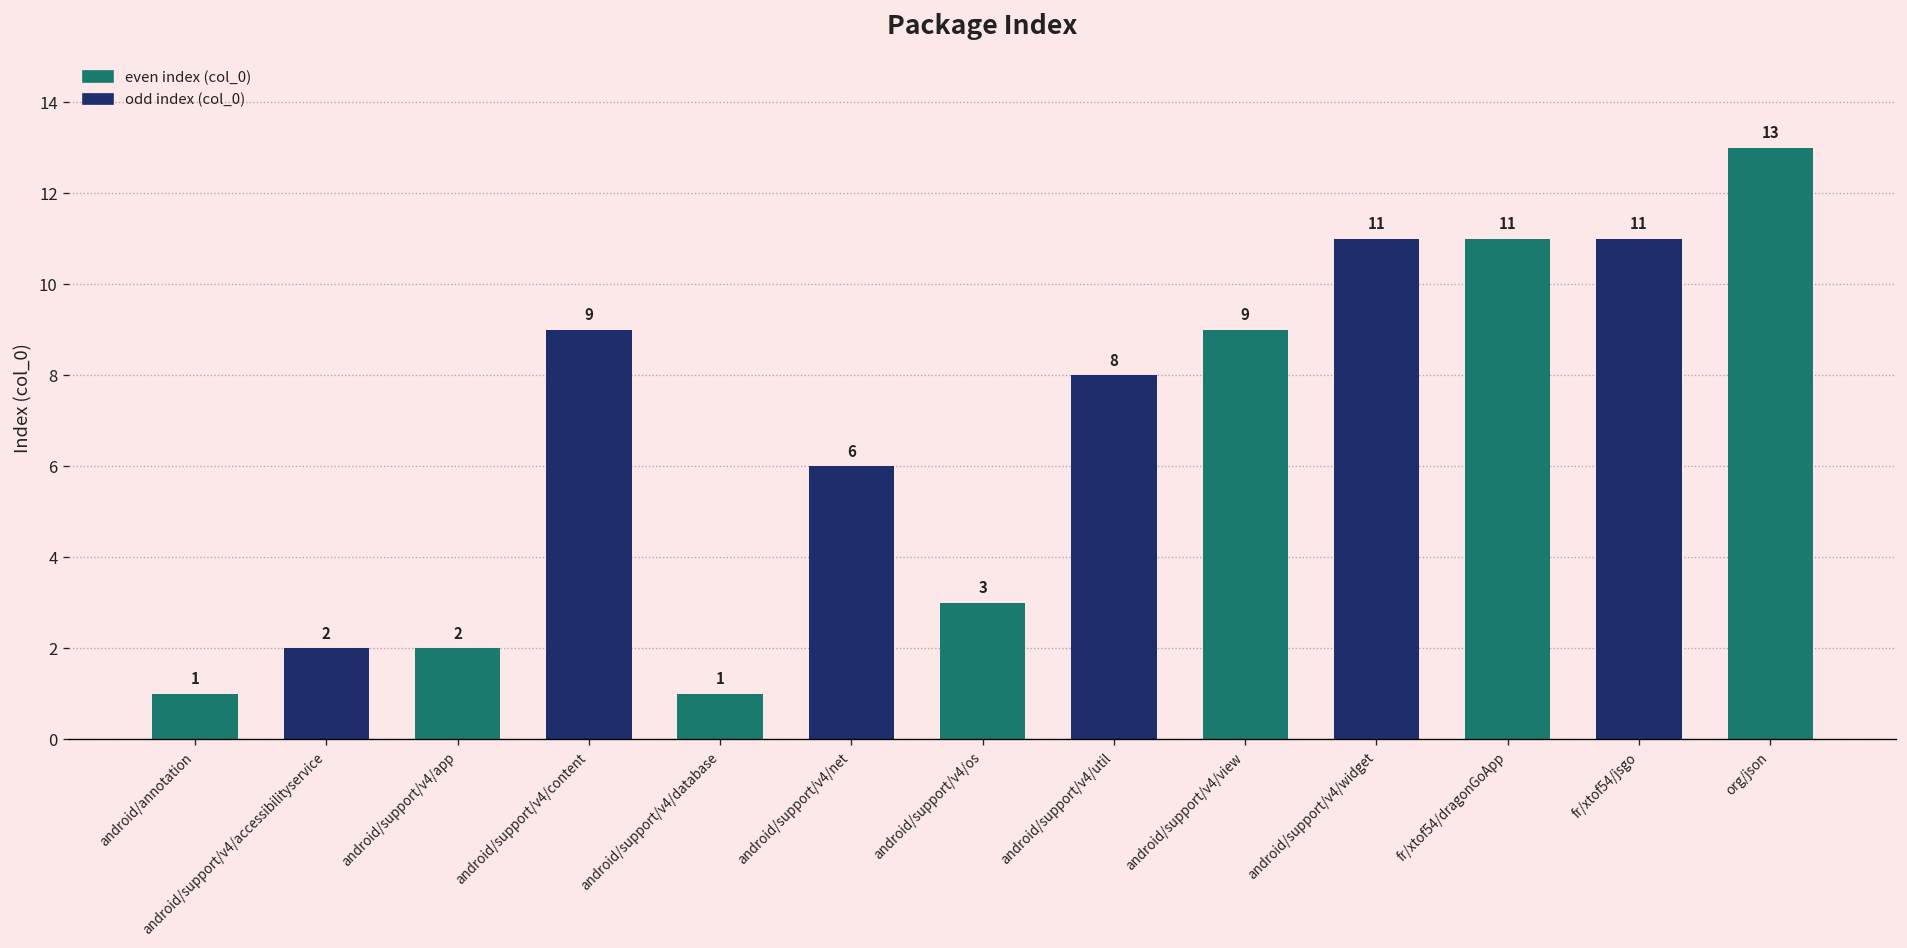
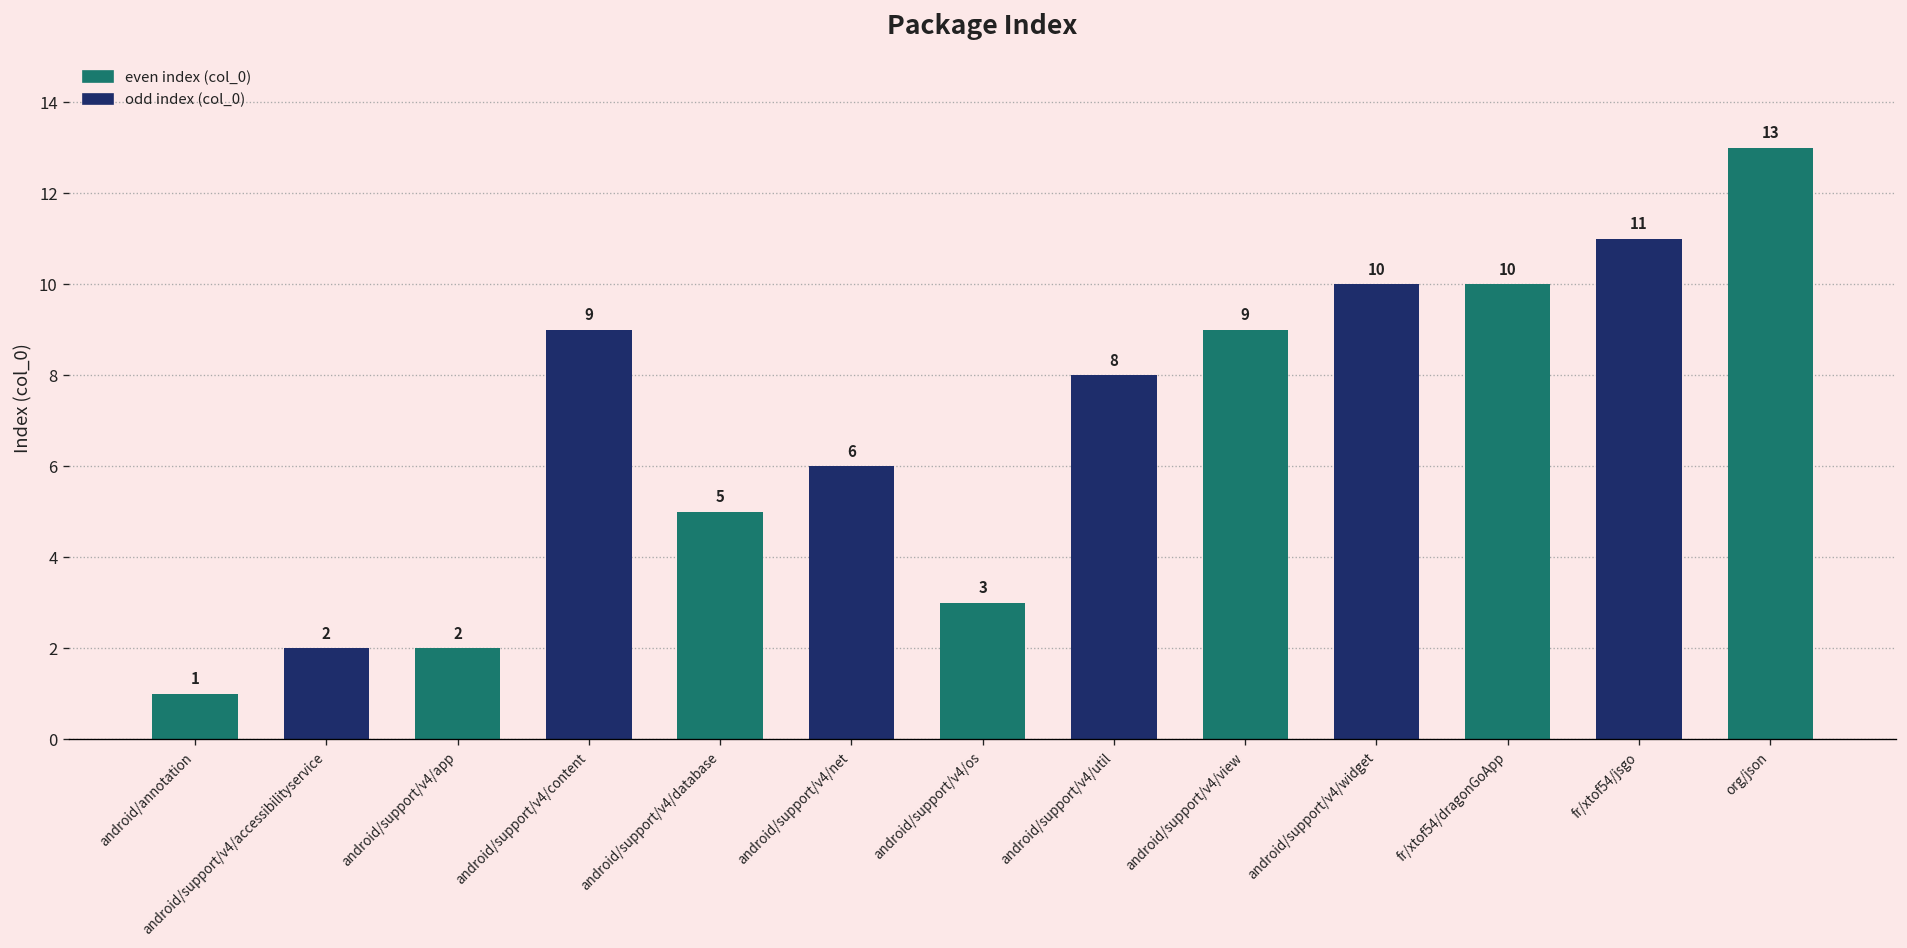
android/support/v4/database: 1 -> 5
android/support/v4/widget: 11 -> 10
fr/xtof54/dragonGoApp: 11 -> 10
